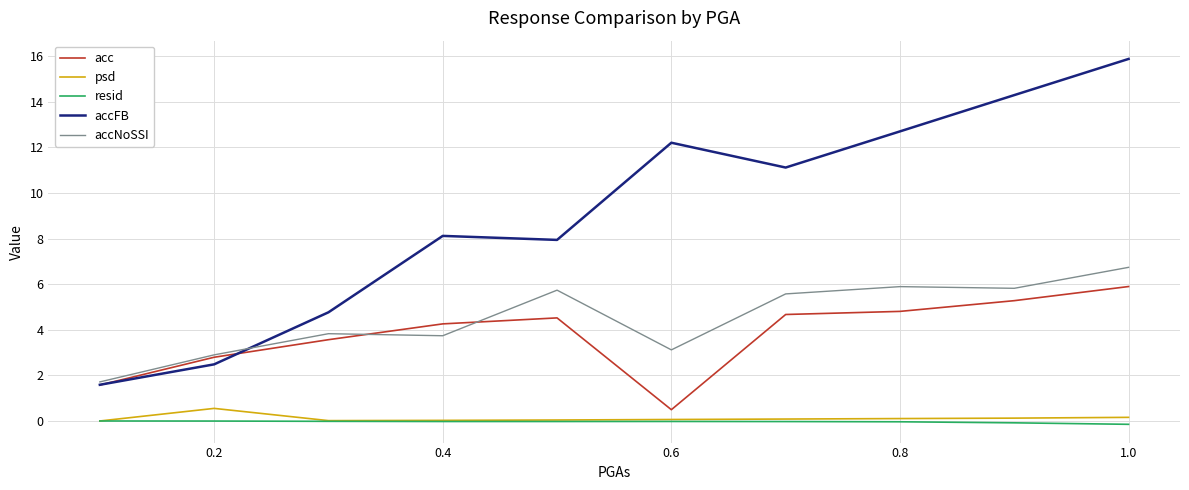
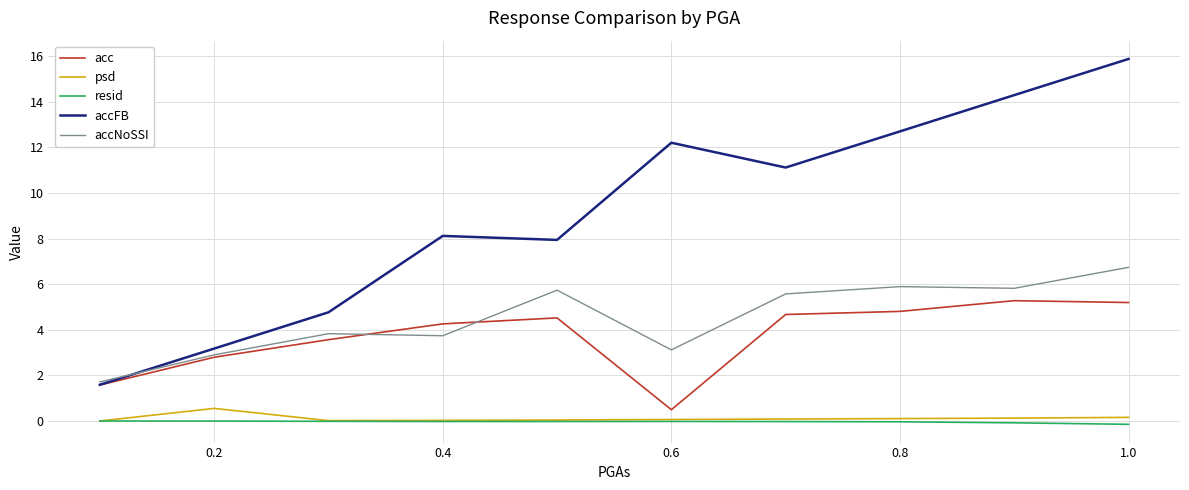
accFB, 0.2: 2.5 -> 3.2
acc, 1.0: 5.9 -> 5.2
